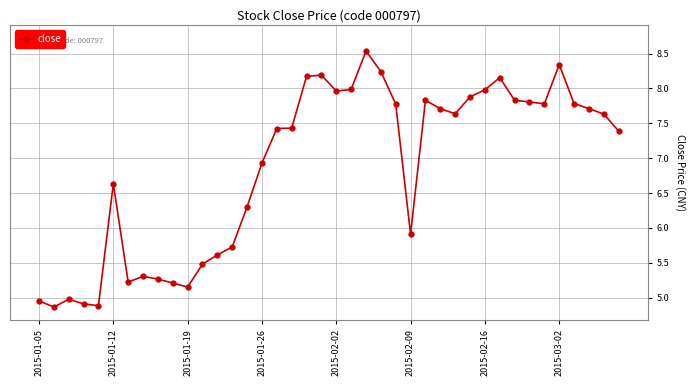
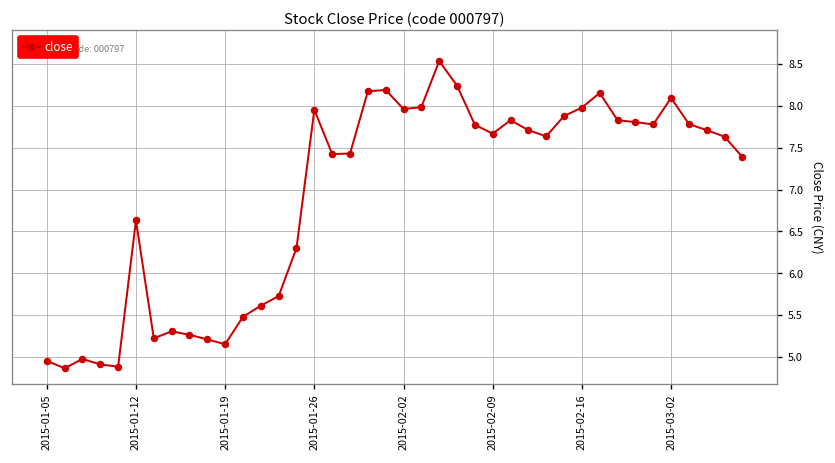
2015-01-26: 6.9 -> 8.0
2015-02-09: 5.9 -> 7.7
2015-03-02: 8.3 -> 8.1
